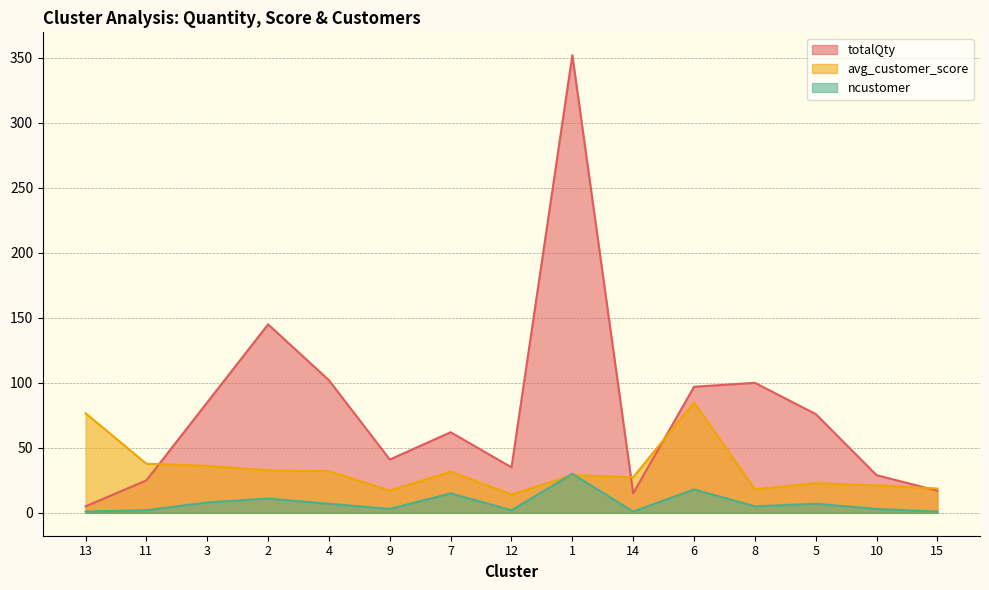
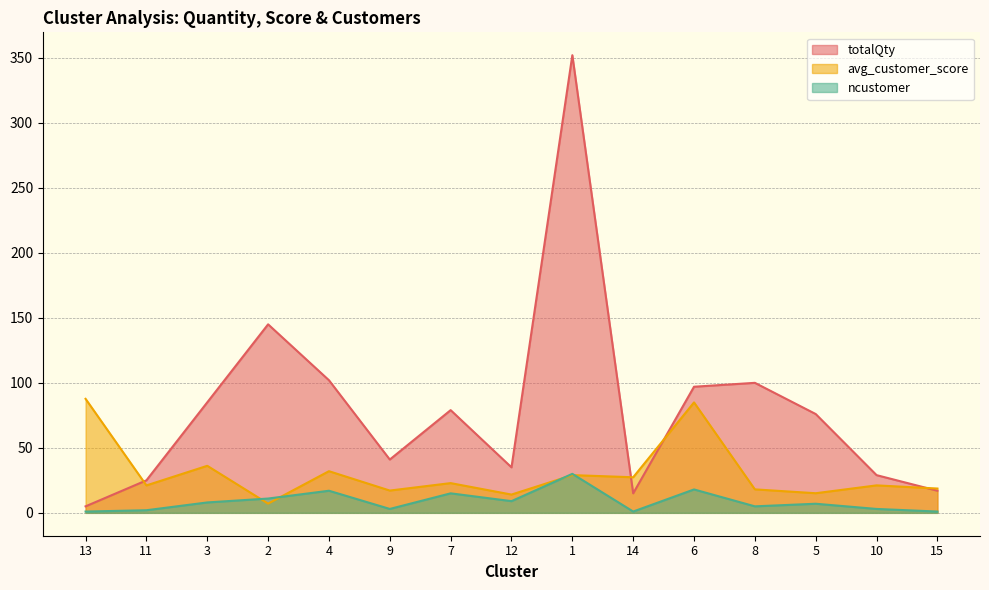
avg_customer_score, 13: 77 -> 88
avg_customer_score, 11: 38 -> 21
avg_customer_score, 2: 33 -> 7
ncustomer, 4: 7 -> 17
totalQty, 7: 62 -> 79
avg_customer_score, 7: 32 -> 23
ncustomer, 12: 2 -> 9
avg_customer_score, 5: 23 -> 15
